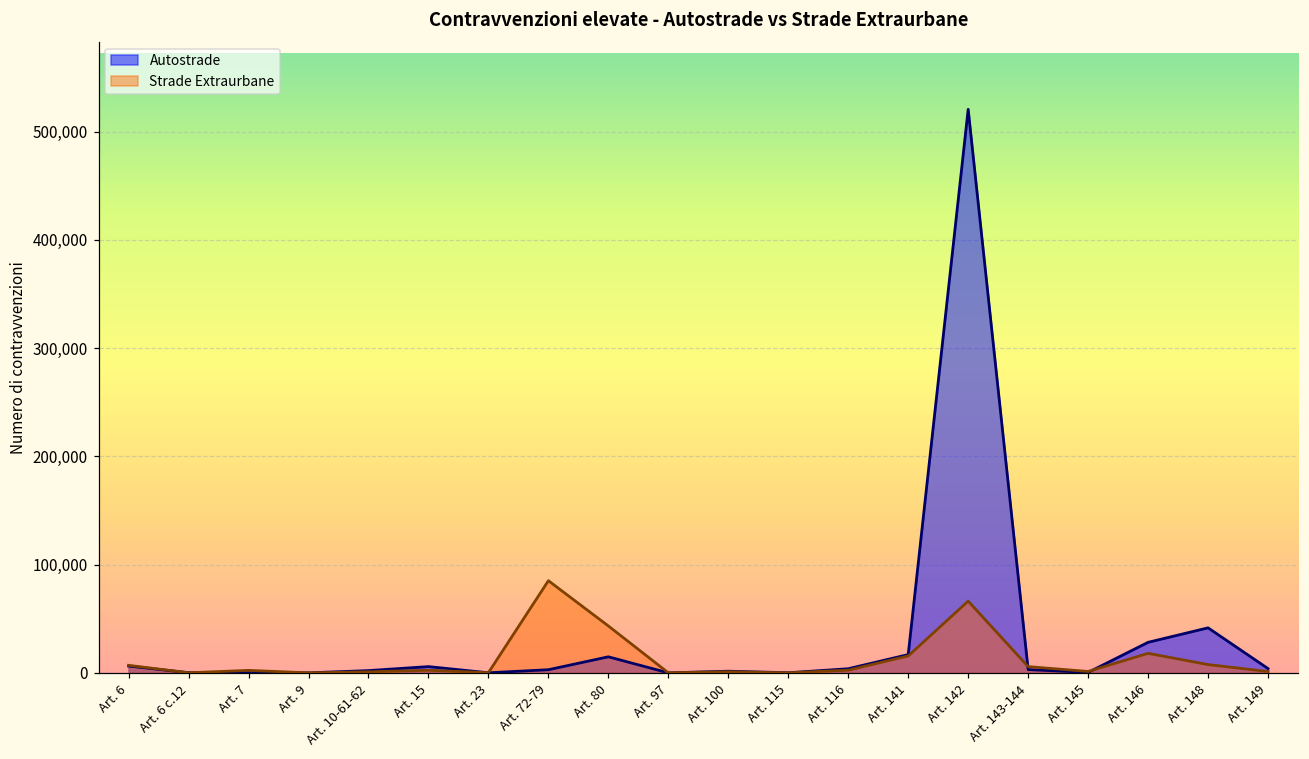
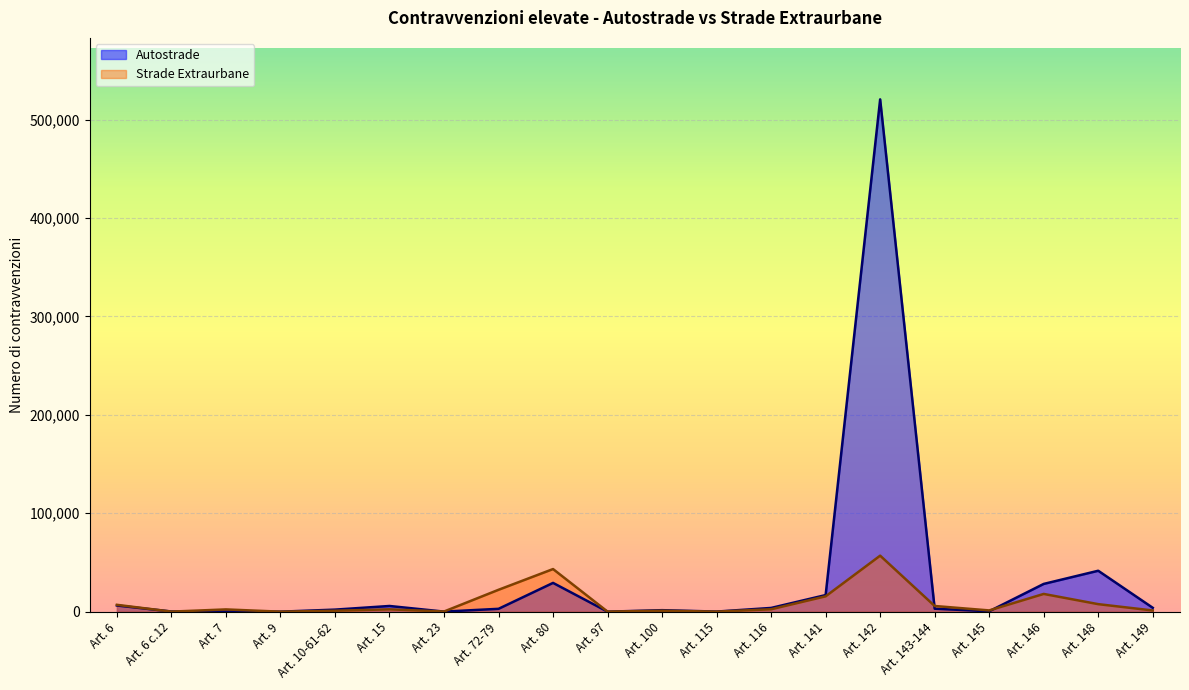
Strade Extraurbane, Art. 72-79: 90,000 -> 20,000
Autostrade, Art. 80: 10,000 -> 30,000
Strade Extraurbane, Art. 142: 70,000 -> 60,000
